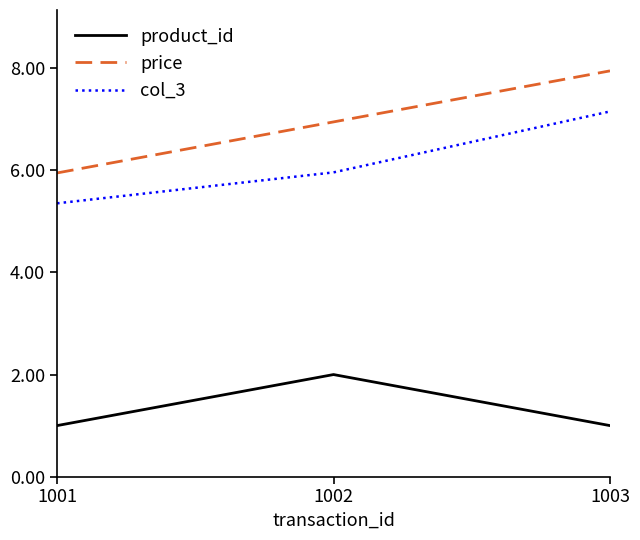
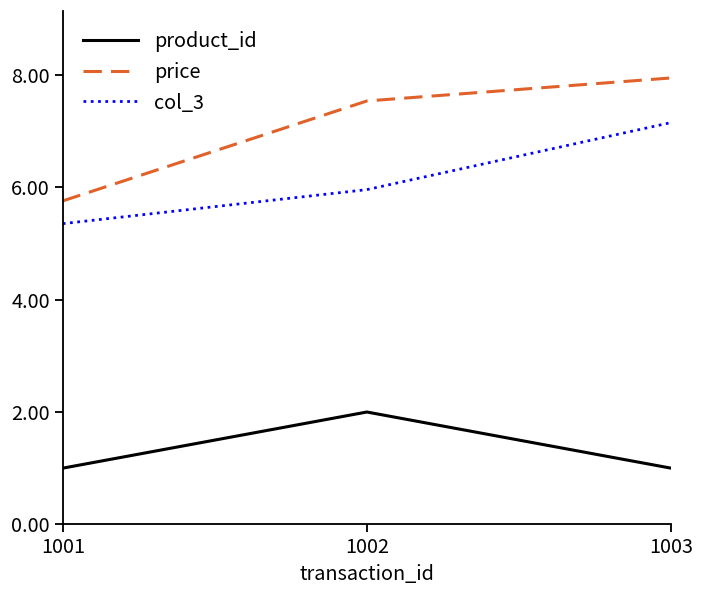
price, 1001: 6.0 -> 5.8
price, 1002: 7.0 -> 7.5
